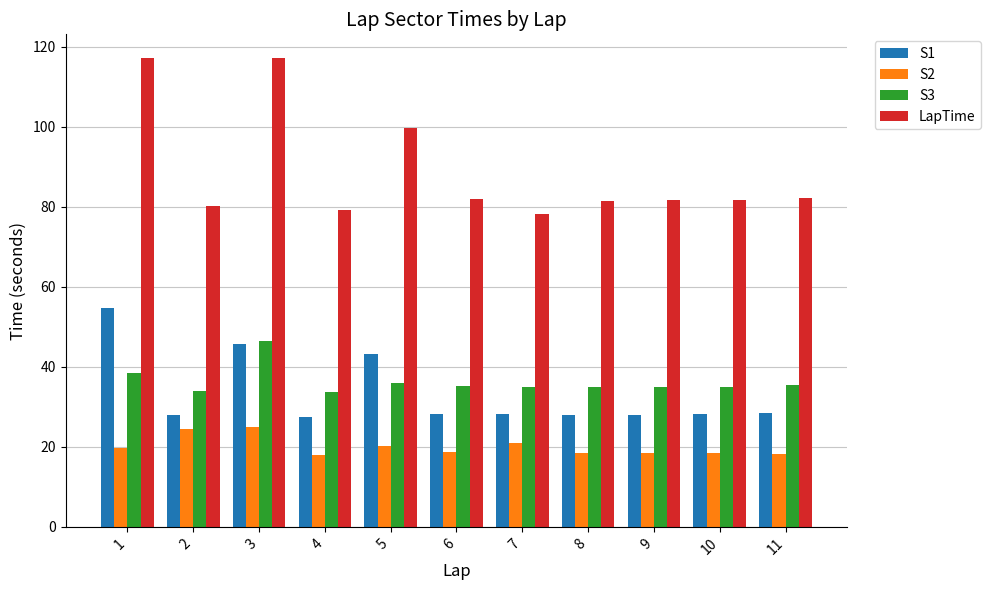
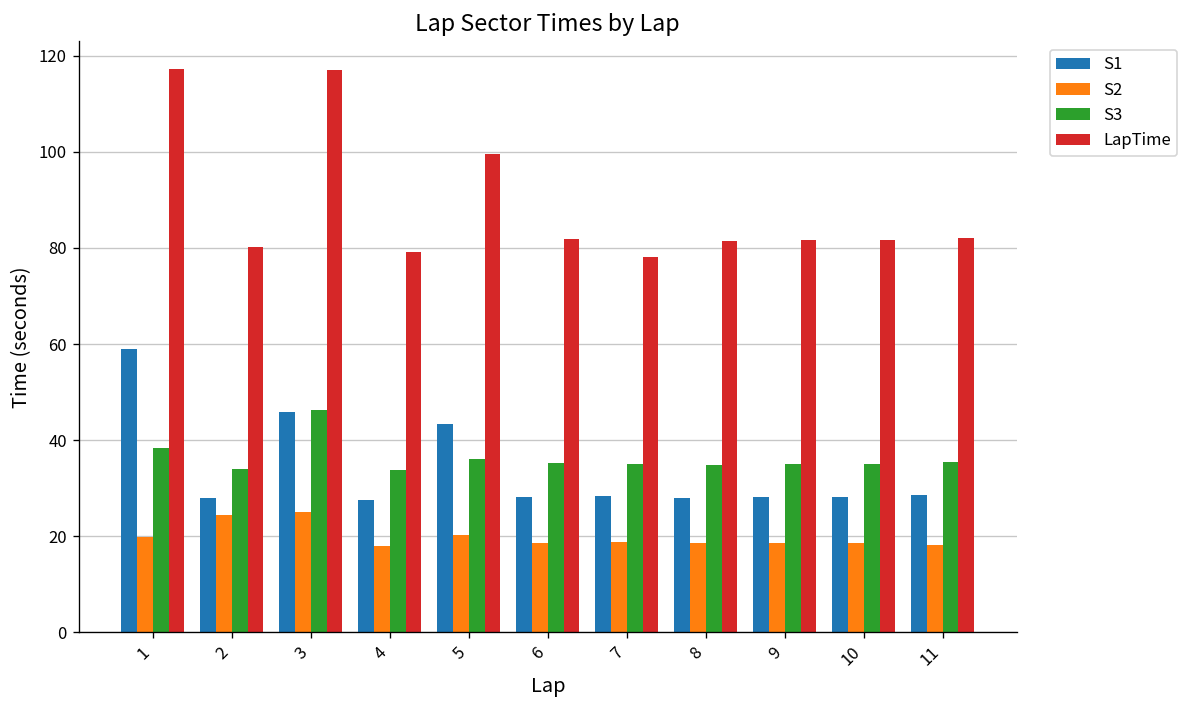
S1, 1: 55 -> 59
S2, 7: 21 -> 19
